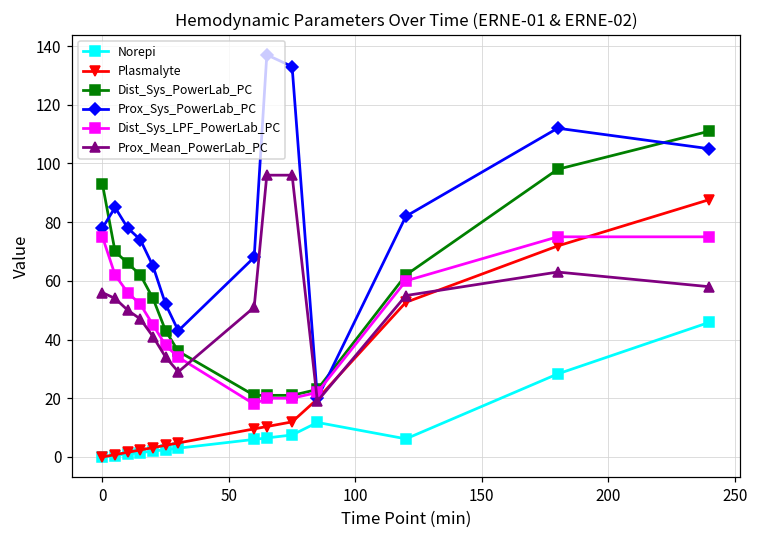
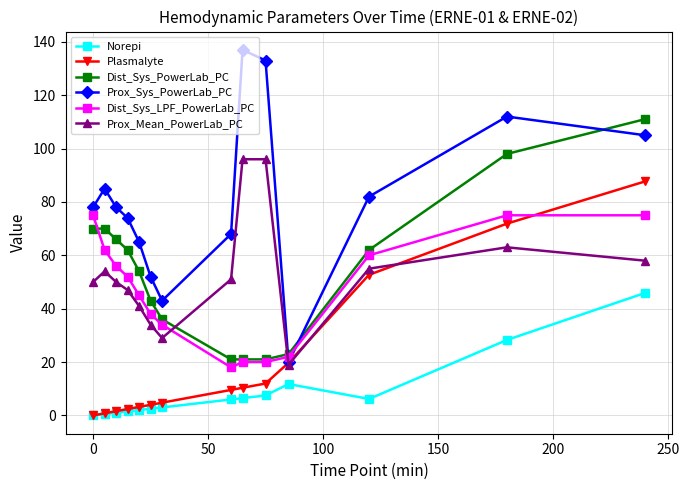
Dist_Sys_PowerLab_PC, 0: 93 -> 70
Prox_Mean_PowerLab_PC, 0: 56 -> 50
